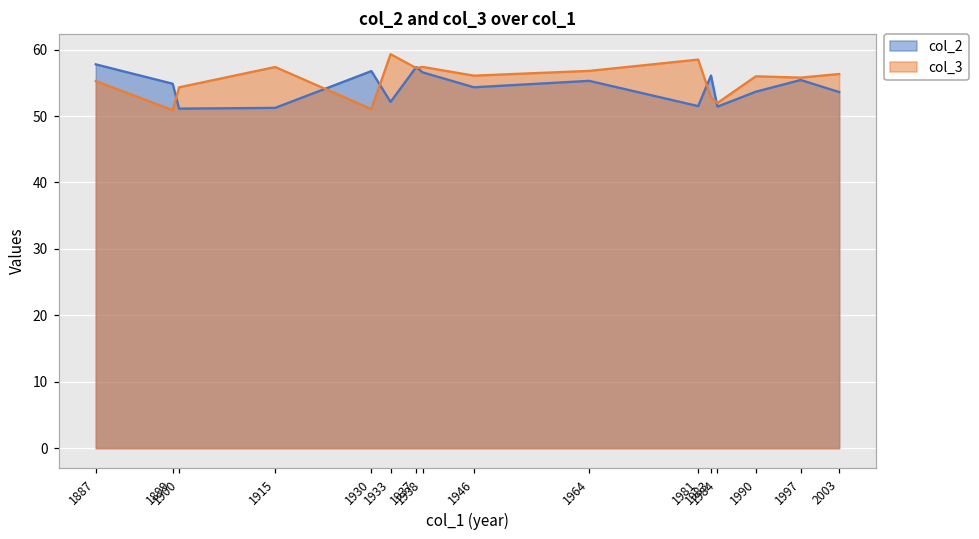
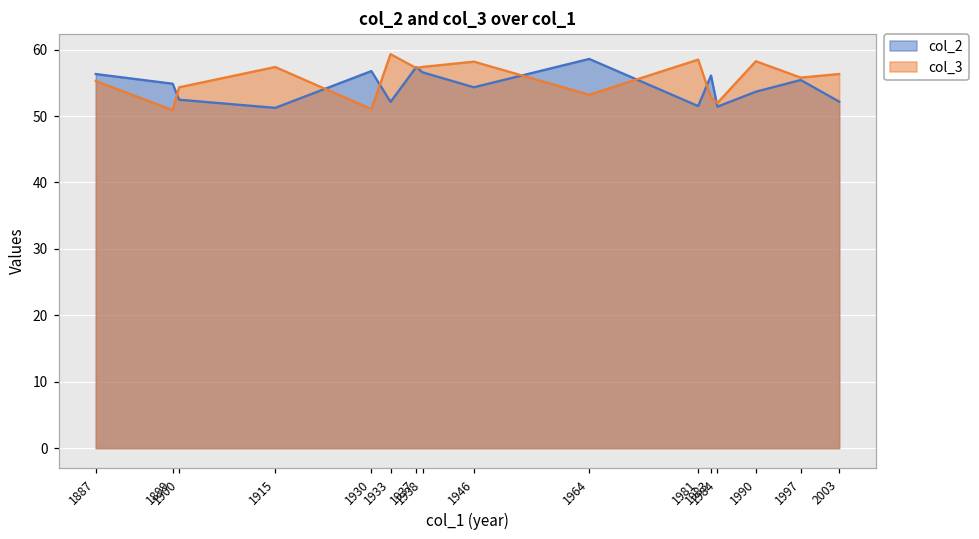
col_2, 1887: 58 -> 56
col_2, 1900: 51 -> 52
col_3, 1946: 56 -> 58
col_2, 1964: 55 -> 59
col_3, 1964: 57 -> 53
col_3, 1990: 56 -> 58
col_2, 2003: 54 -> 52
